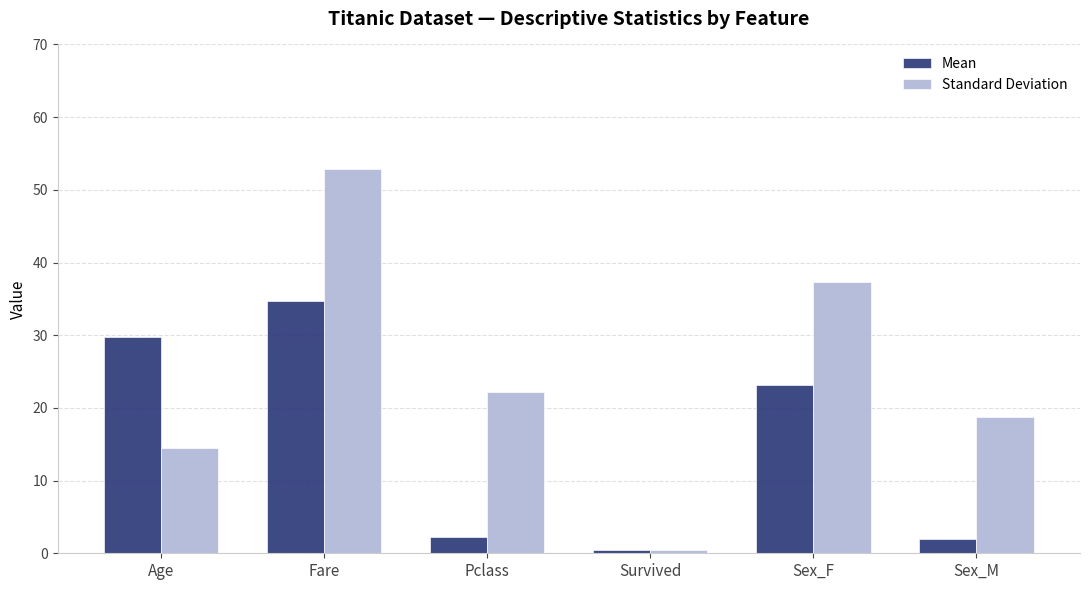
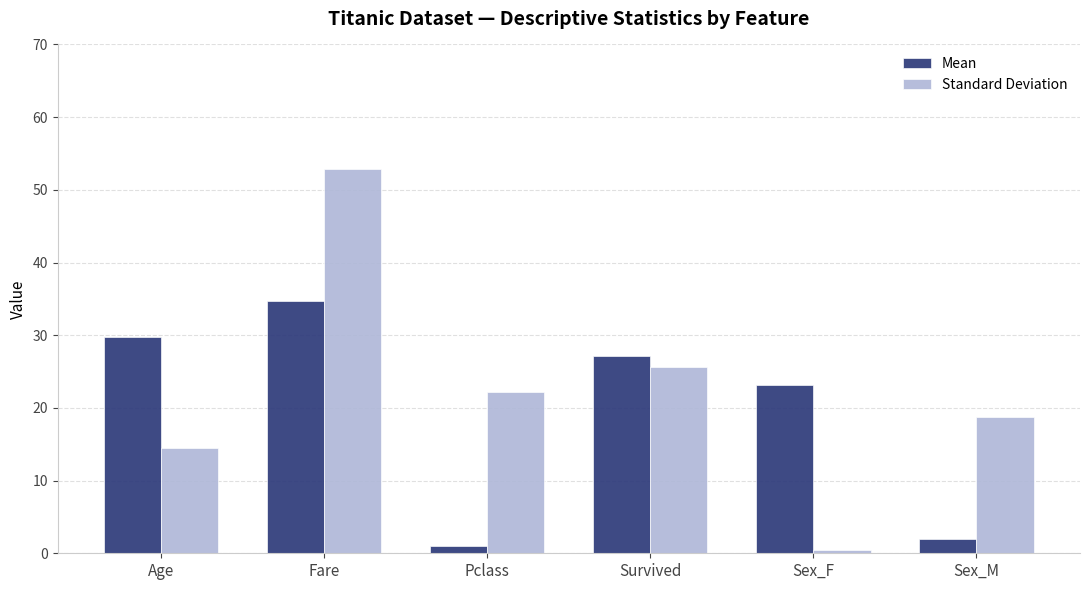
Mean, Pclass: 2 -> 1
Mean, Survived: 0 -> 27
Standard Deviation, Survived: 0 -> 26
Standard Deviation, Sex_F: 37 -> 0
